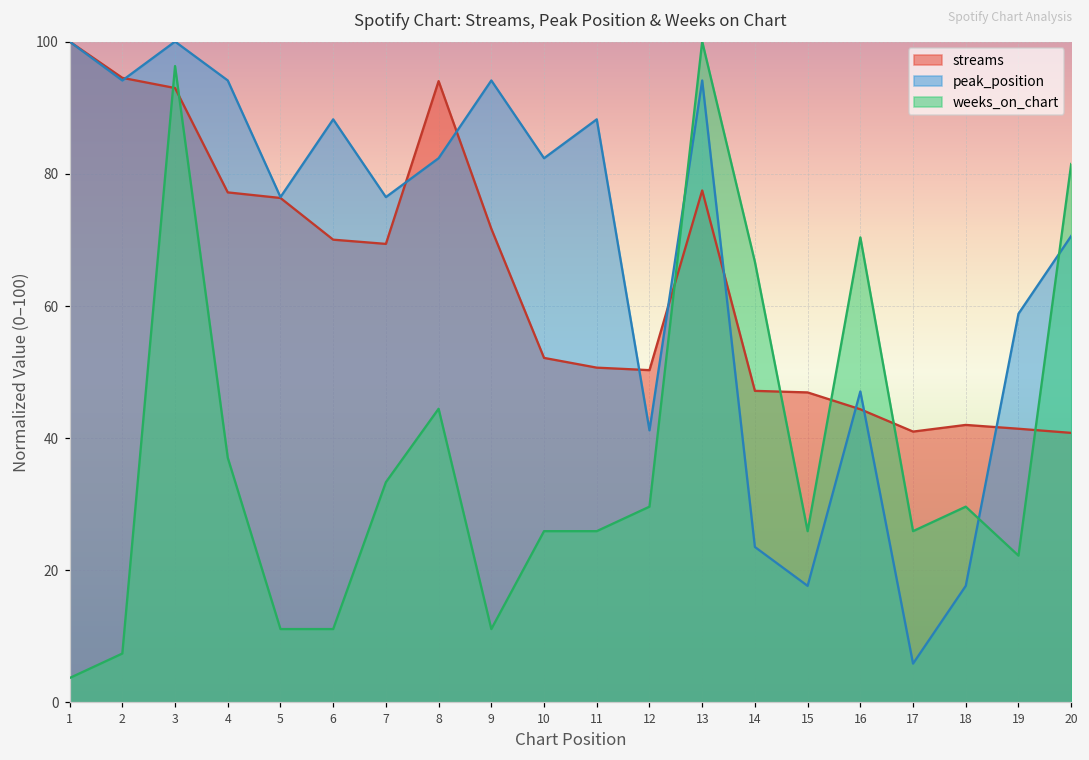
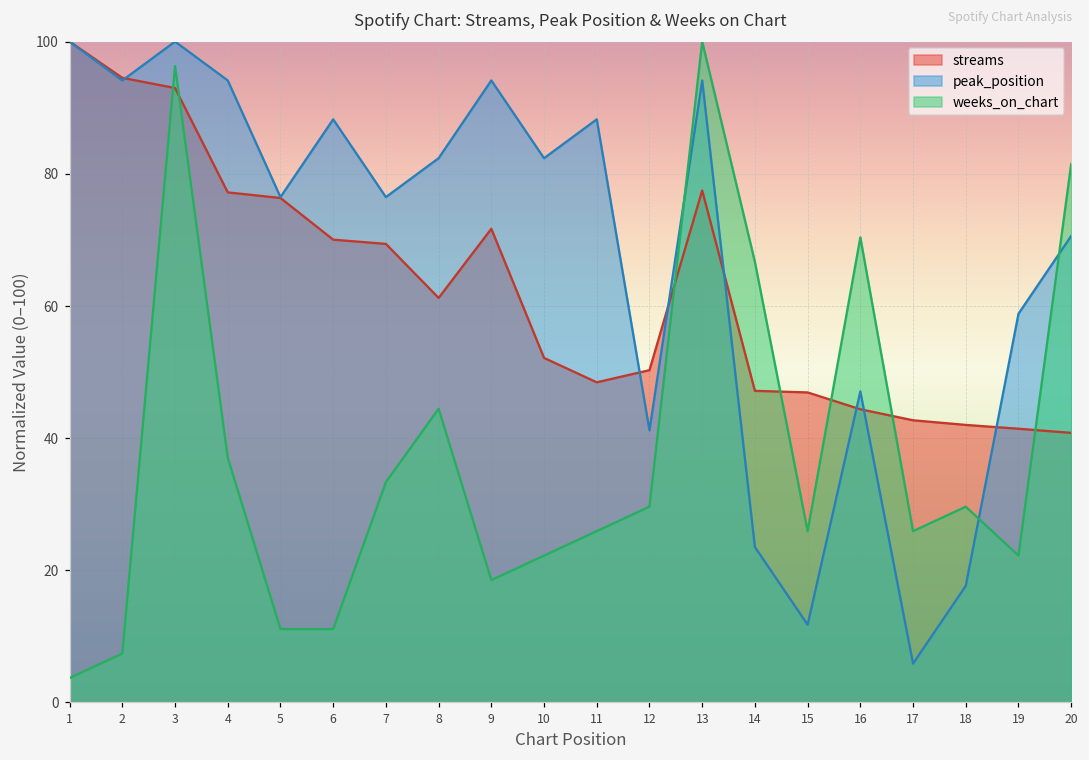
streams, 8: 94 -> 61
weeks_on_chart, 9: 11 -> 19
weeks_on_chart, 10: 26 -> 22
streams, 11: 51 -> 48
peak_position, 15: 18 -> 12
streams, 17: 41 -> 43
